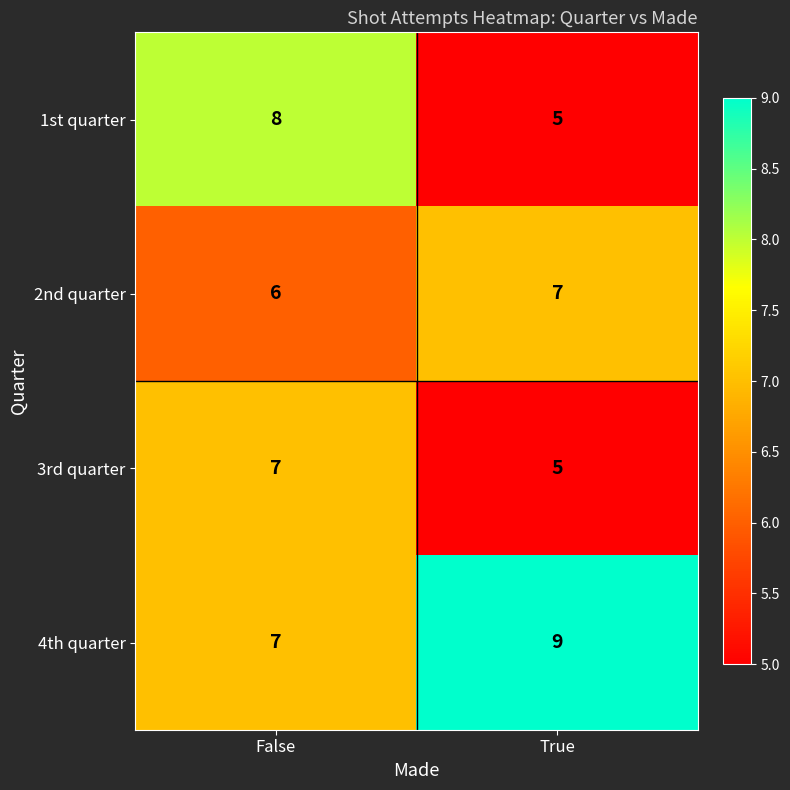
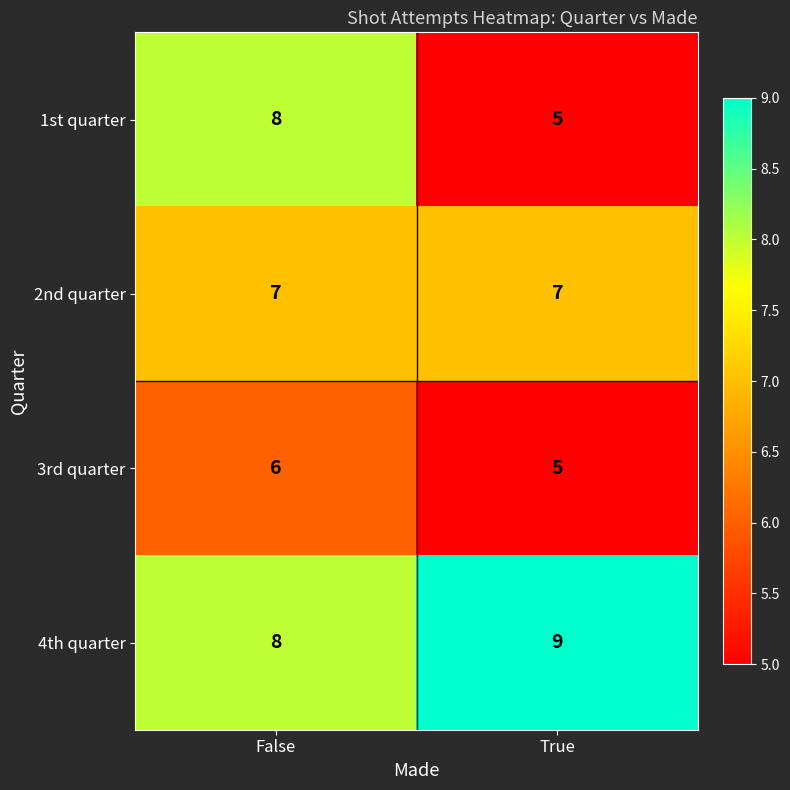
2nd quarter, False: 6 -> 7
3rd quarter, False: 7 -> 6
4th quarter, False: 7 -> 8
